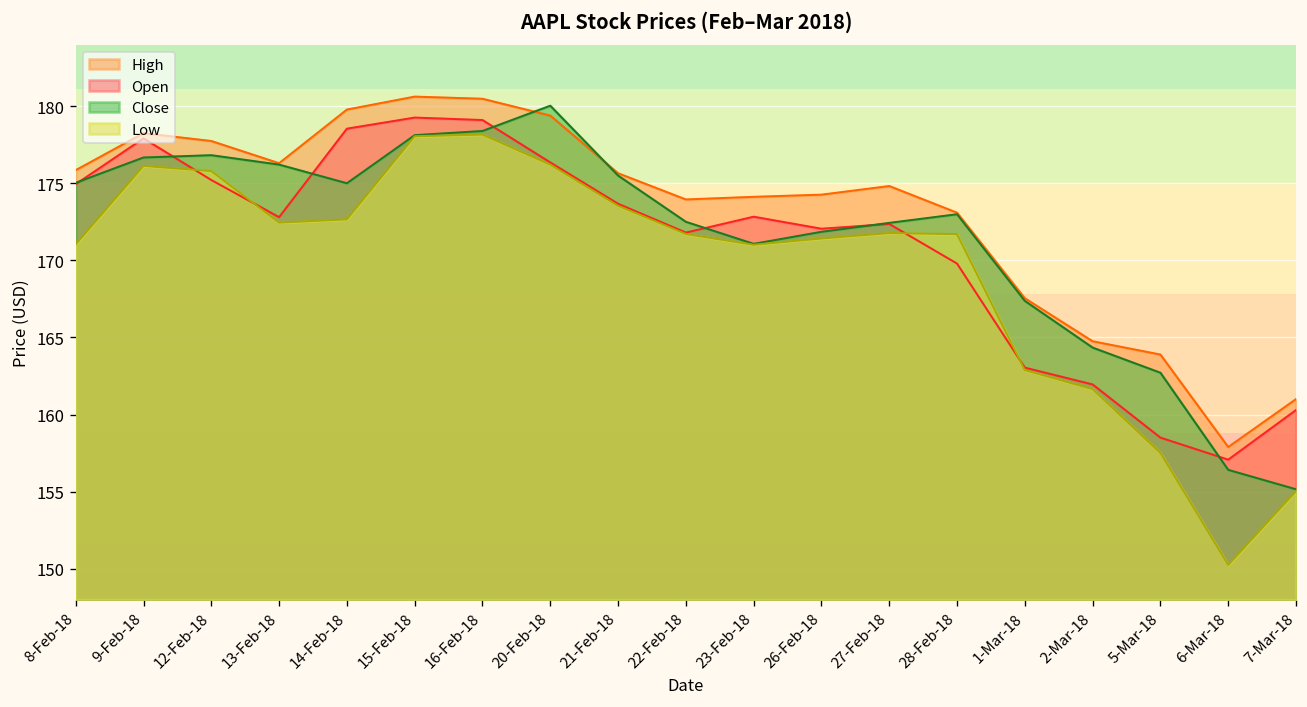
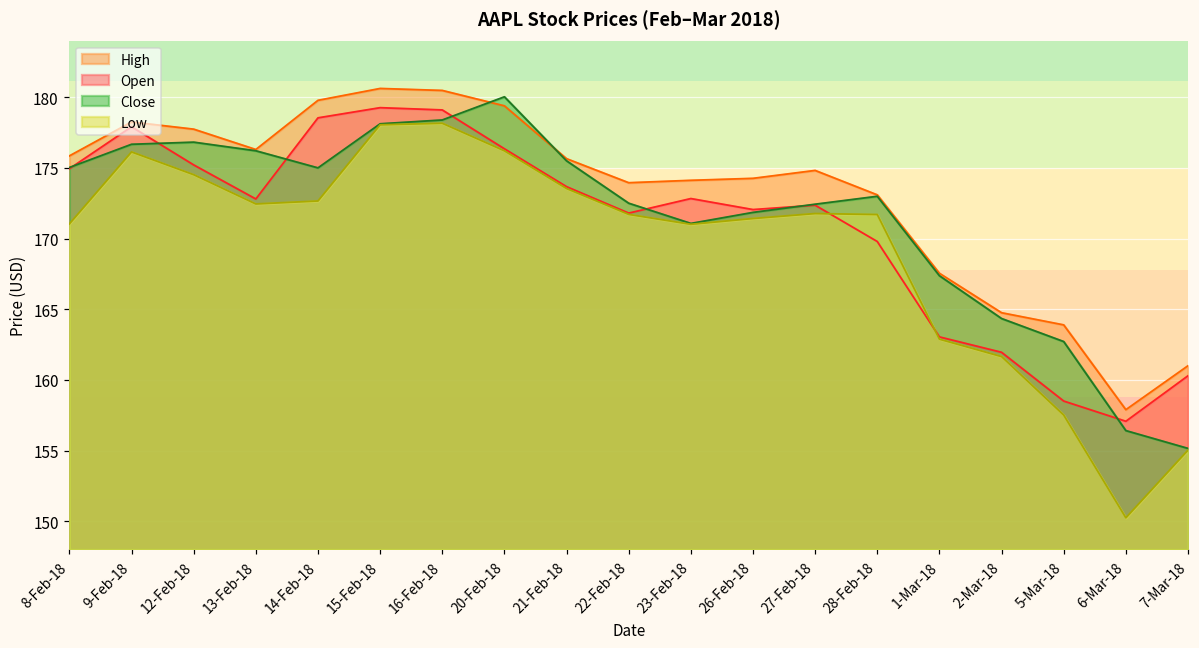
Low, 12-Feb-18: 175.8 -> 174.5
